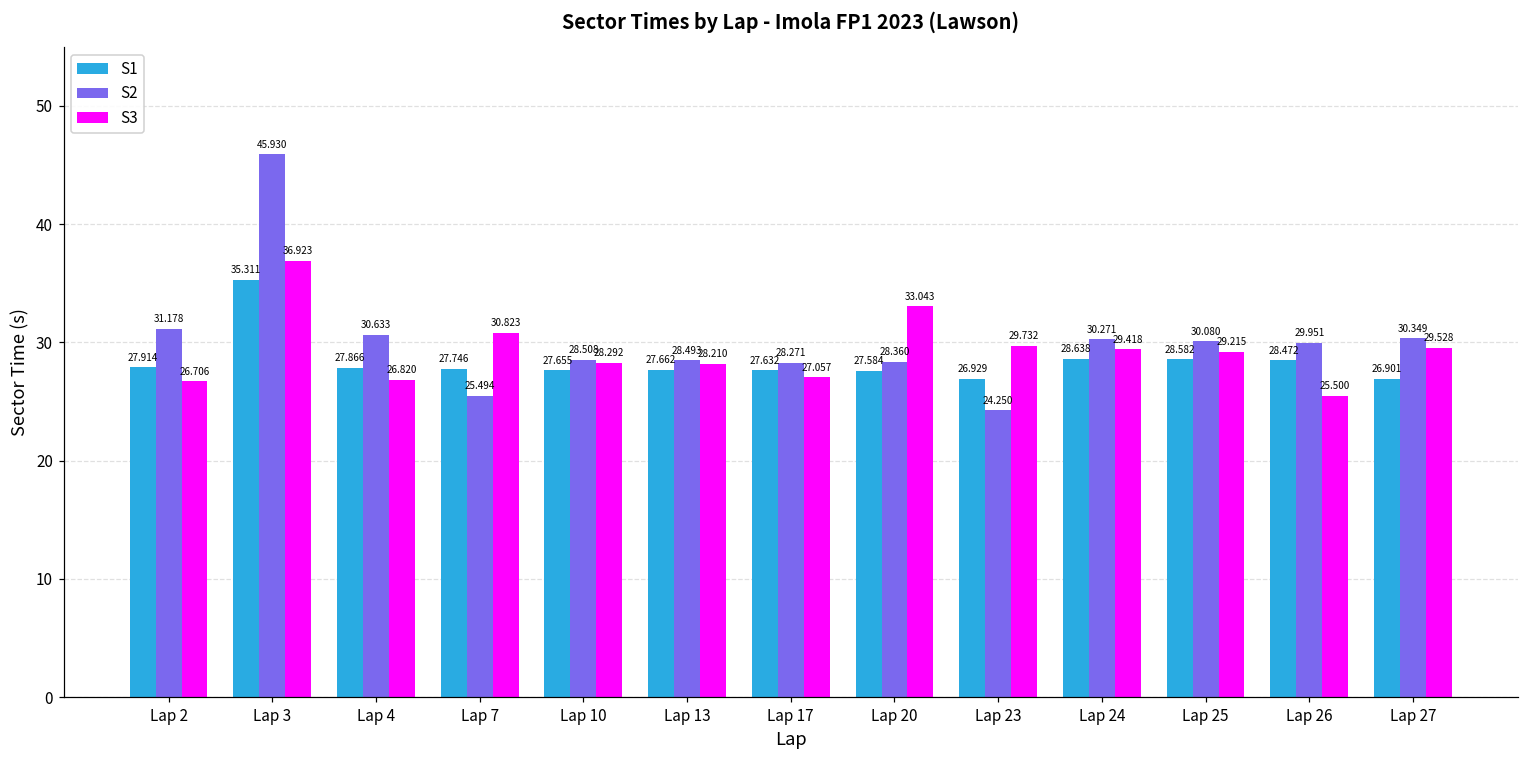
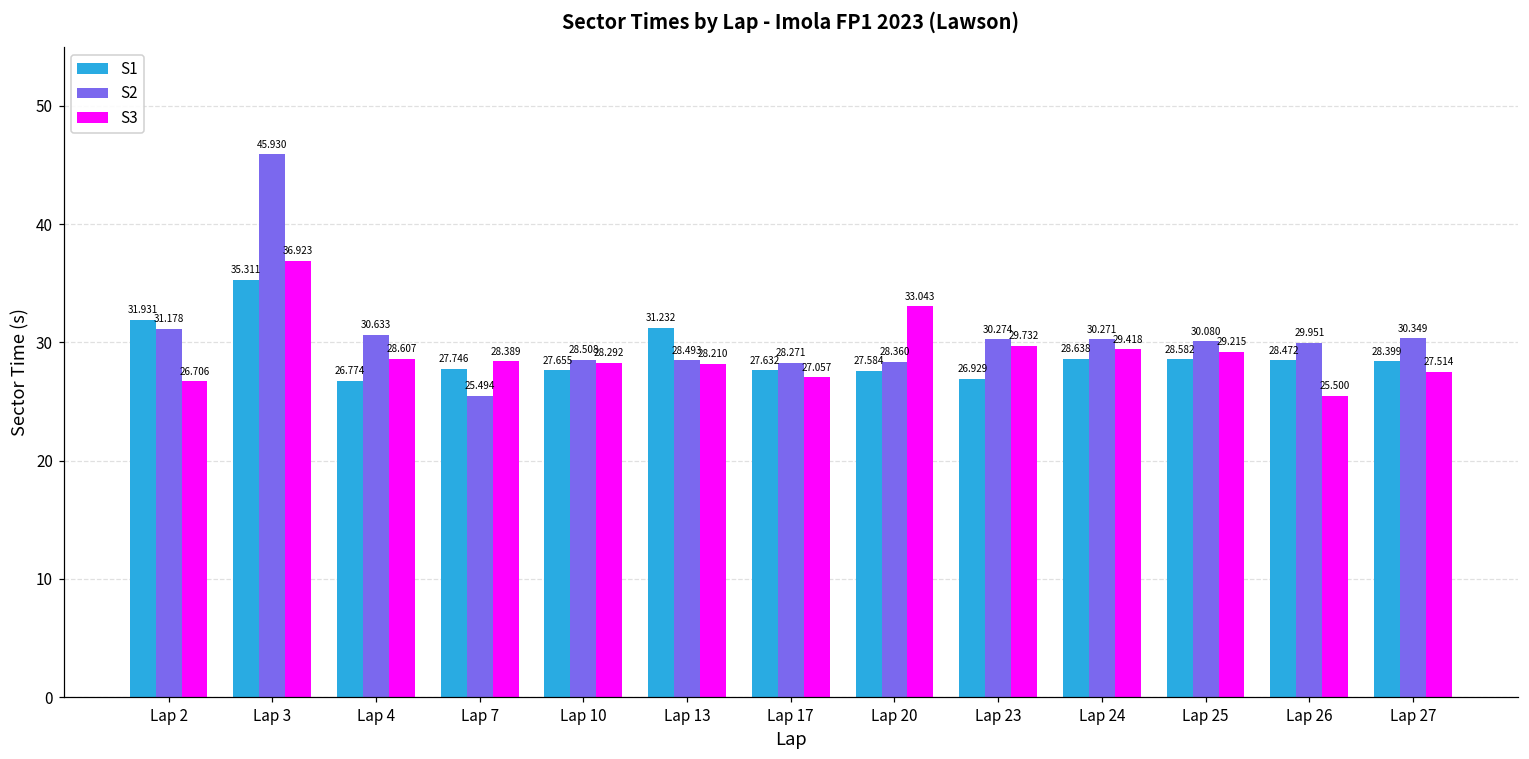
S1, Lap 2: 27.914 -> 31.931
S1, Lap 4: 27.866 -> 26.774
S3, Lap 4: 26.820 -> 28.607
S3, Lap 7: 30.823 -> 28.389
S1, Lap 13: 27.662 -> 31.232
S2, Lap 23: 24.250 -> 30.274
S1, Lap 27: 26.901 -> 28.399
S3, Lap 27: 29.528 -> 27.514
